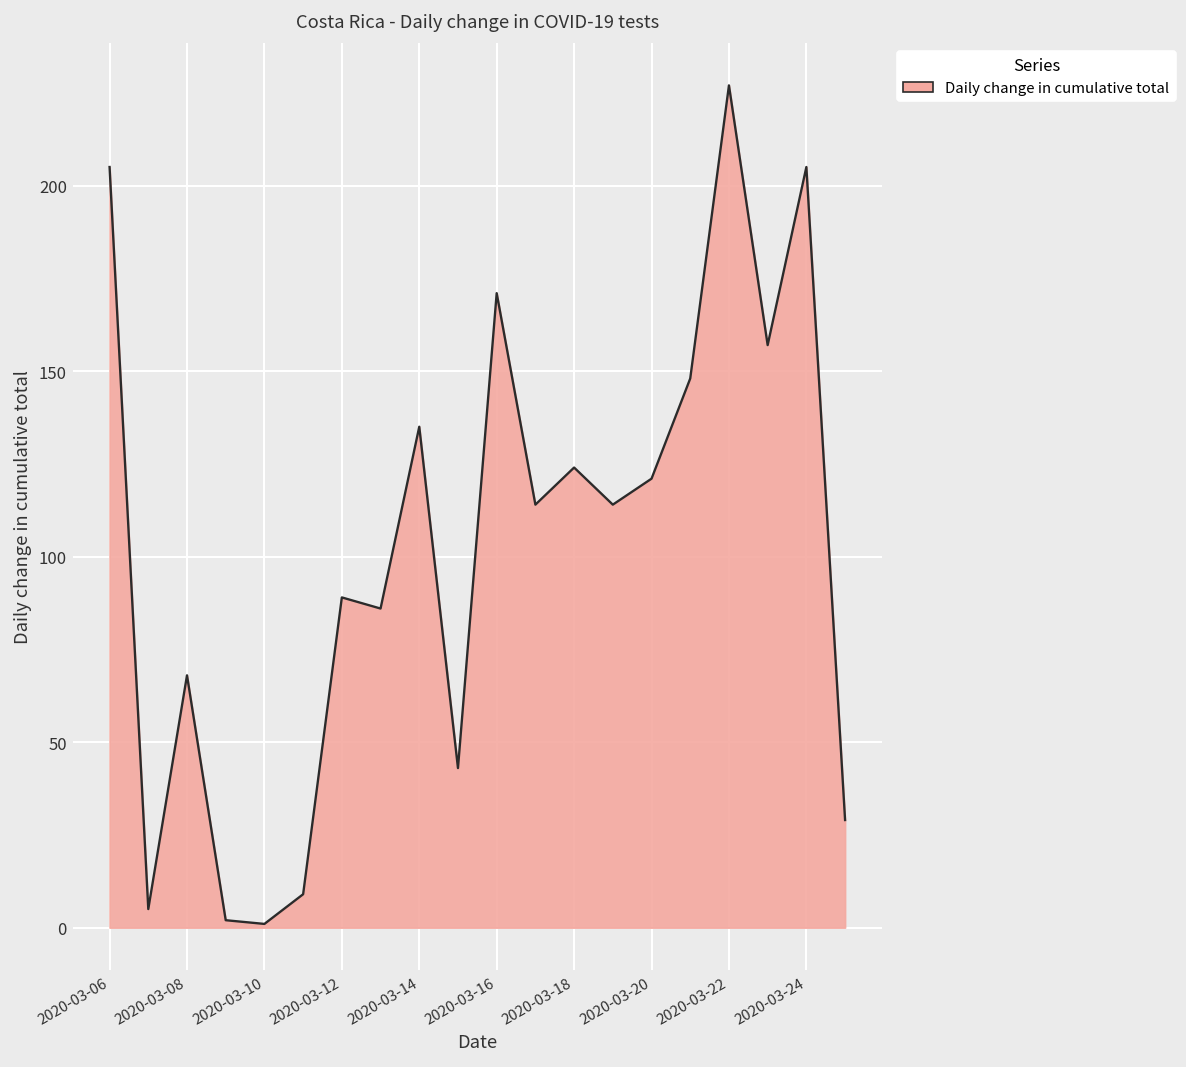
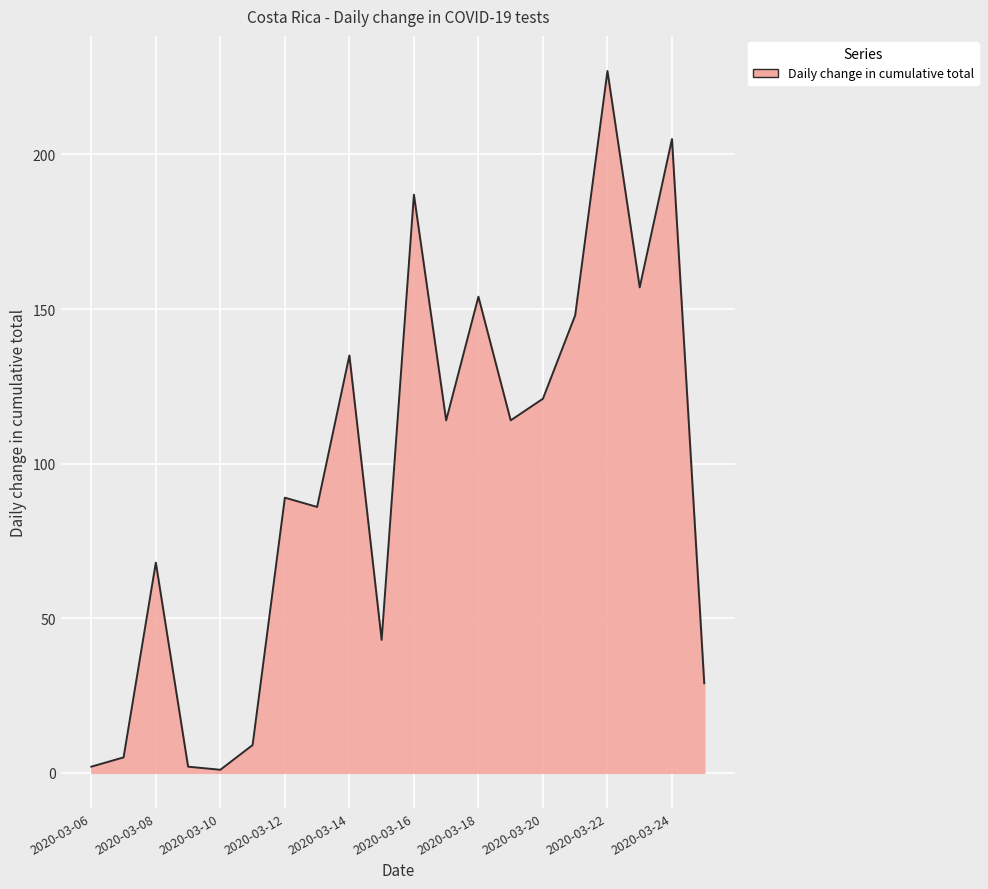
2020-03-06: 205 -> 2
2020-03-16: 171 -> 187
2020-03-18: 124 -> 154
